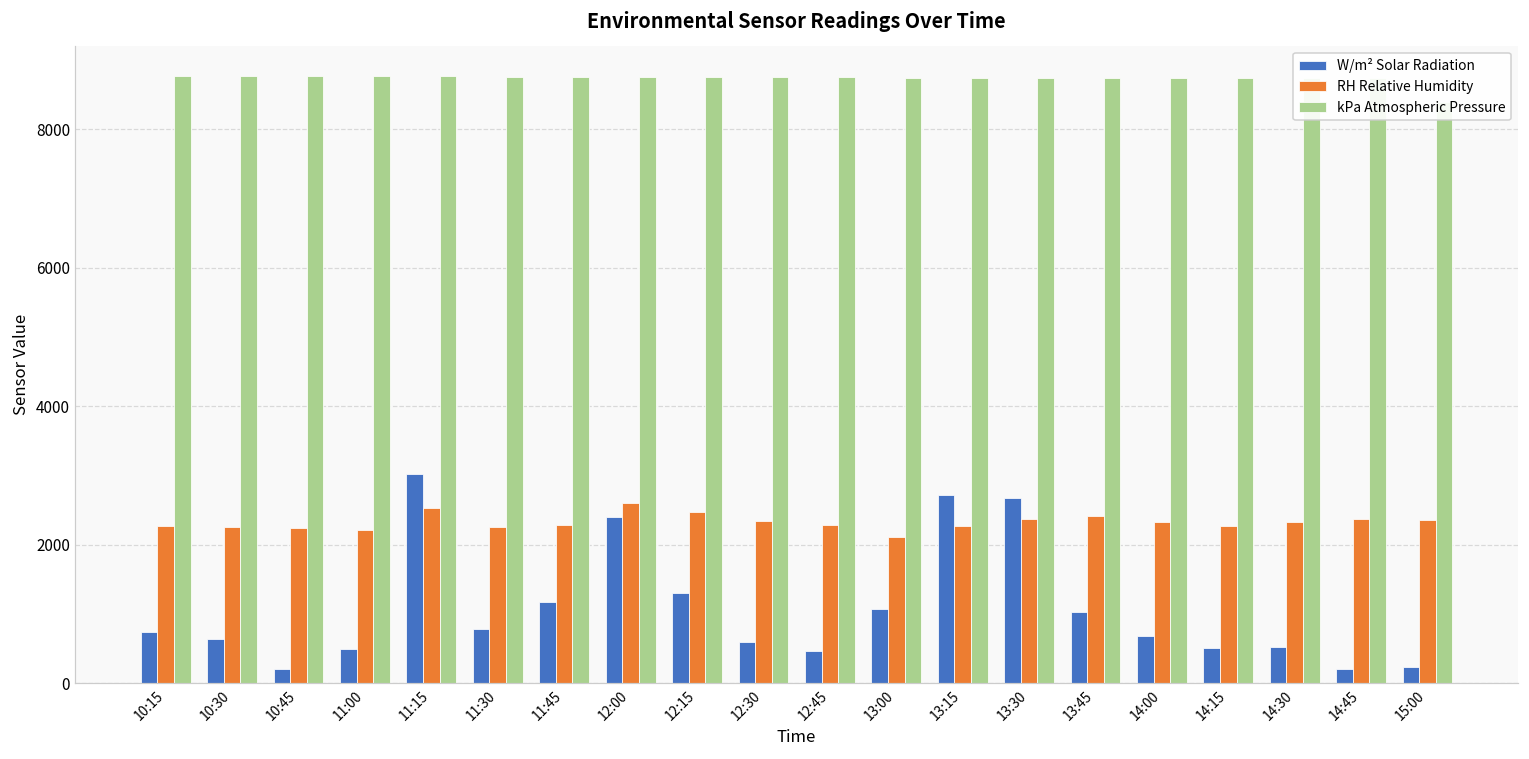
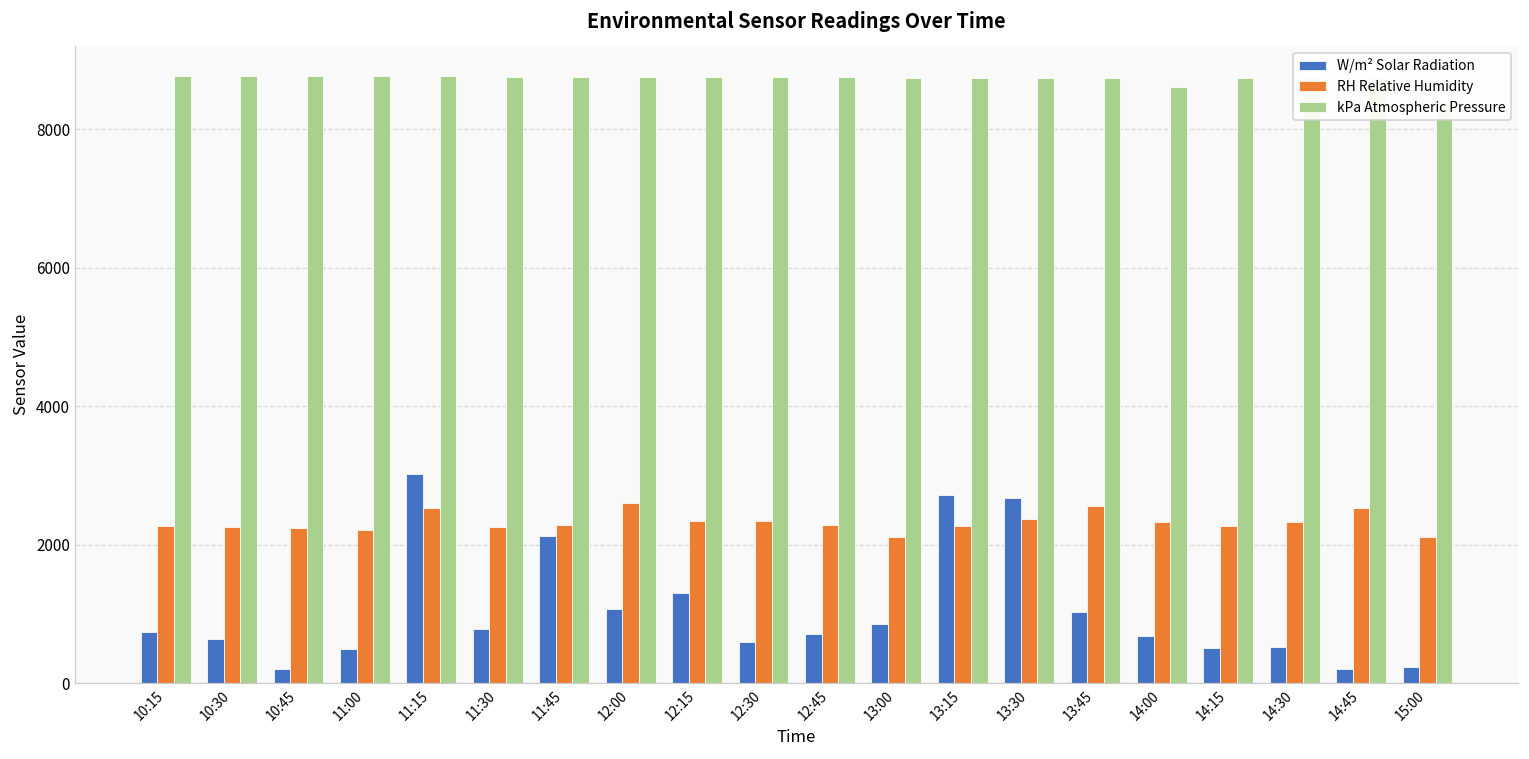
W/m² Solar Radiation, 11:45: 1200 -> 2100
W/m² Solar Radiation, 12:00: 2400 -> 1100
RH Relative Humidity, 12:15: 2500 -> 2300
W/m² Solar Radiation, 12:45: 500 -> 700
W/m² Solar Radiation, 13:00: 1100 -> 900
RH Relative Humidity, 13:45: 2400 -> 2600
kPa Atmospheric Pressure, 14:00: 8700 -> 8600
RH Relative Humidity, 14:45: 2400 -> 2500
RH Relative Humidity, 15:00: 2400 -> 2100
